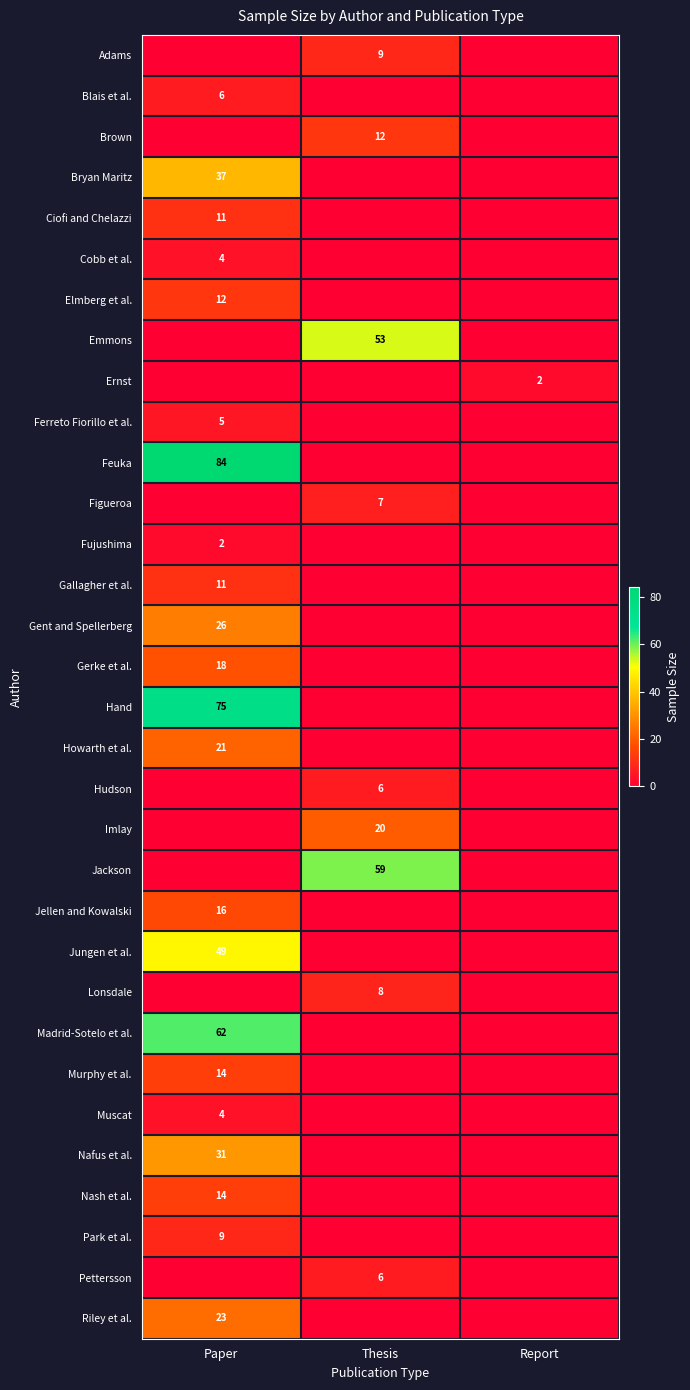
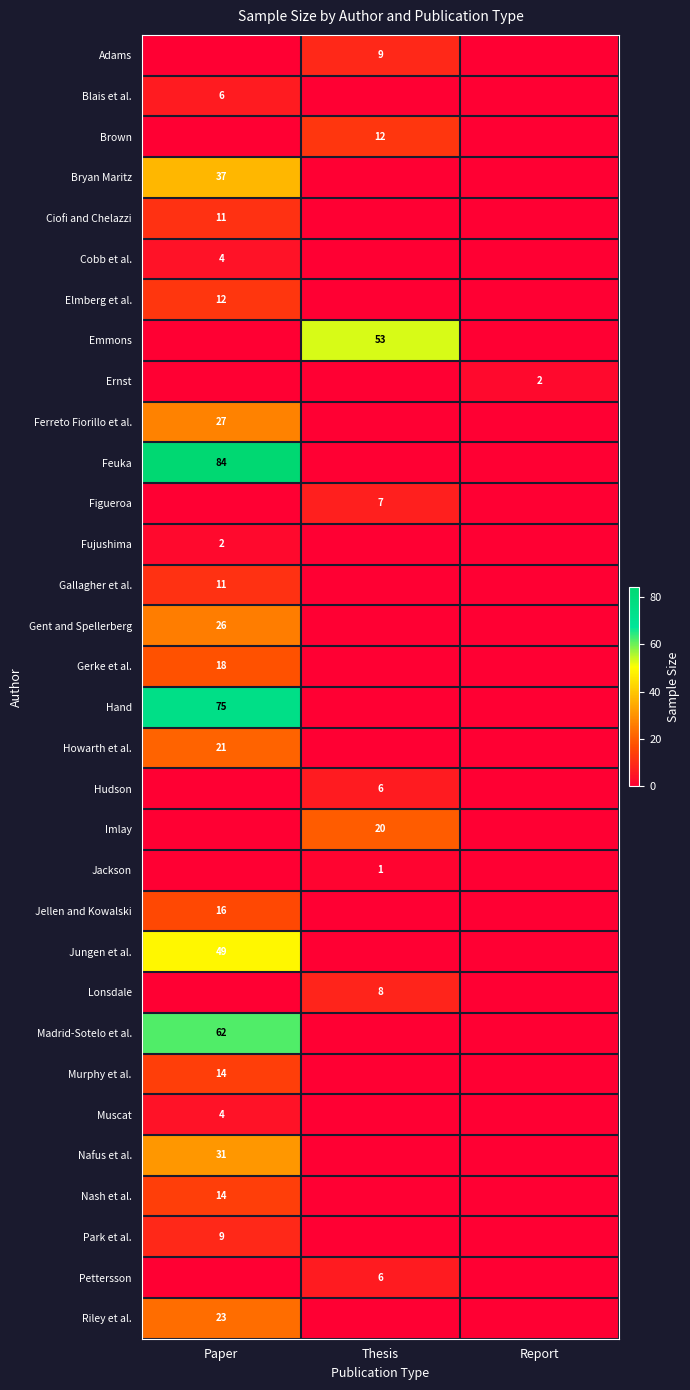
Ferreto Fiorillo et al., Paper: 5 -> 27
Jackson, Thesis: 59 -> 1
